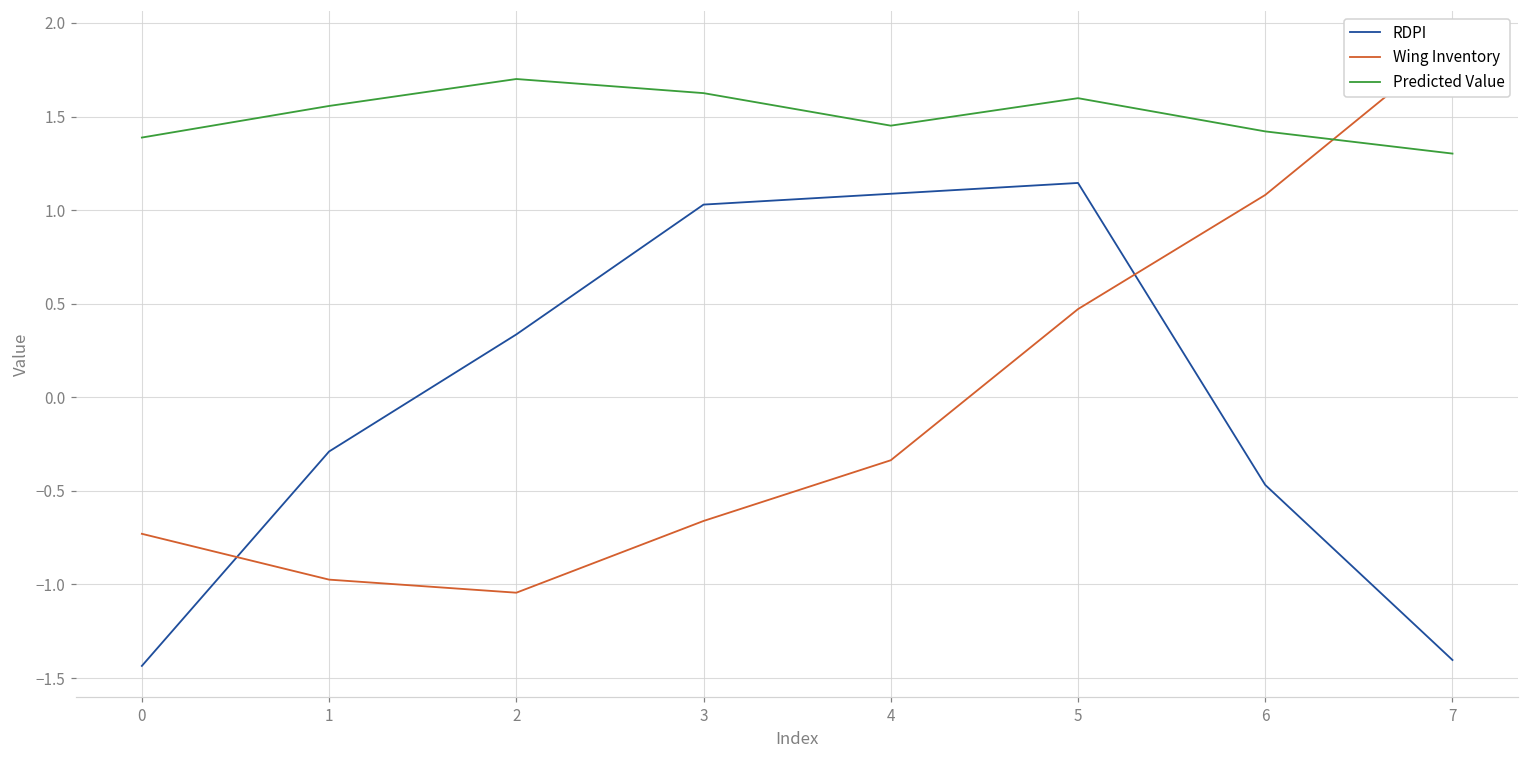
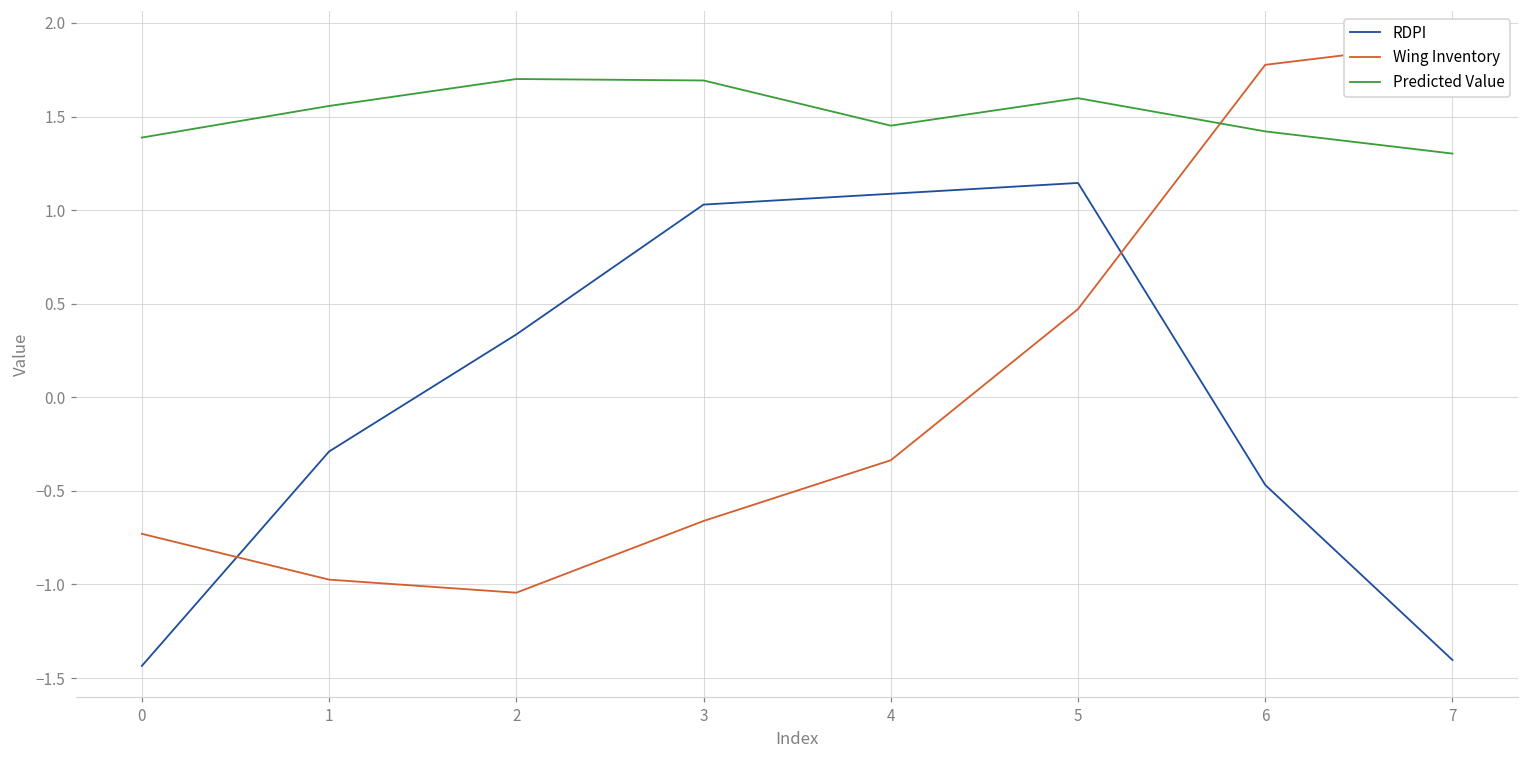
Predicted Value, 3: 1.62 -> 1.69
Wing Inventory, 6: 1.08 -> 1.78
